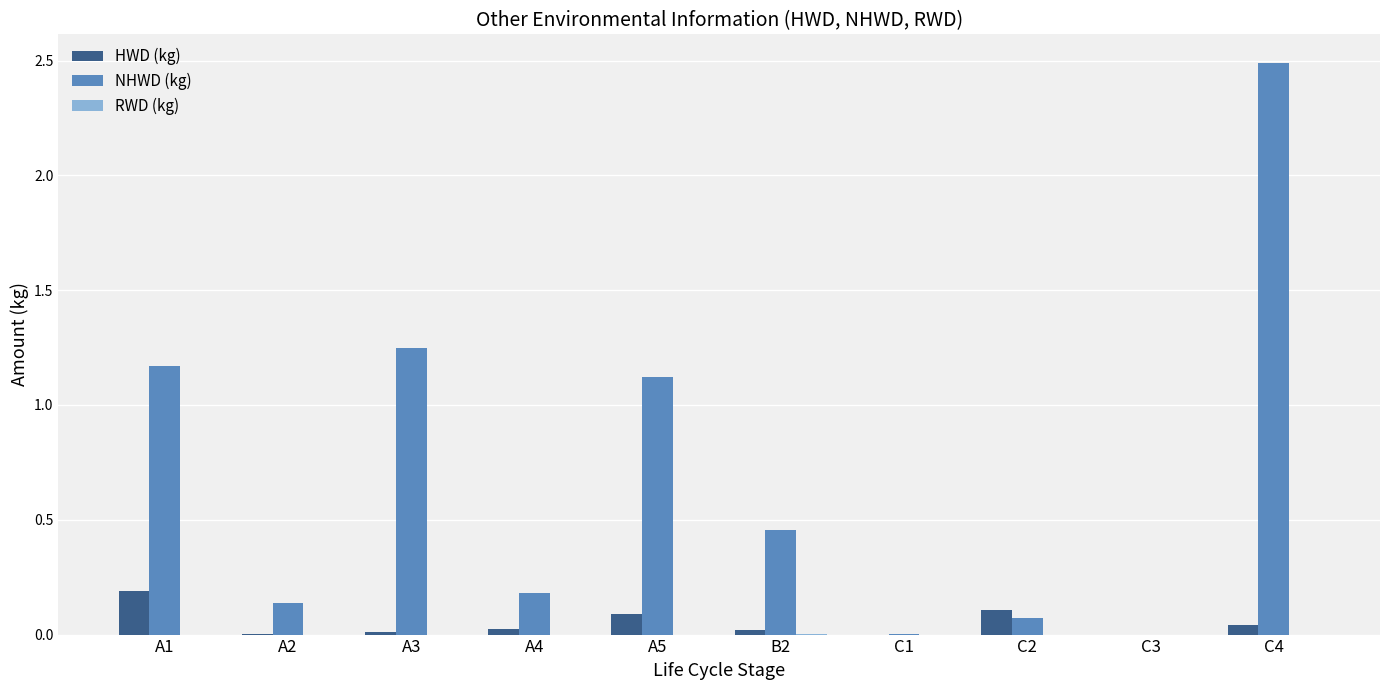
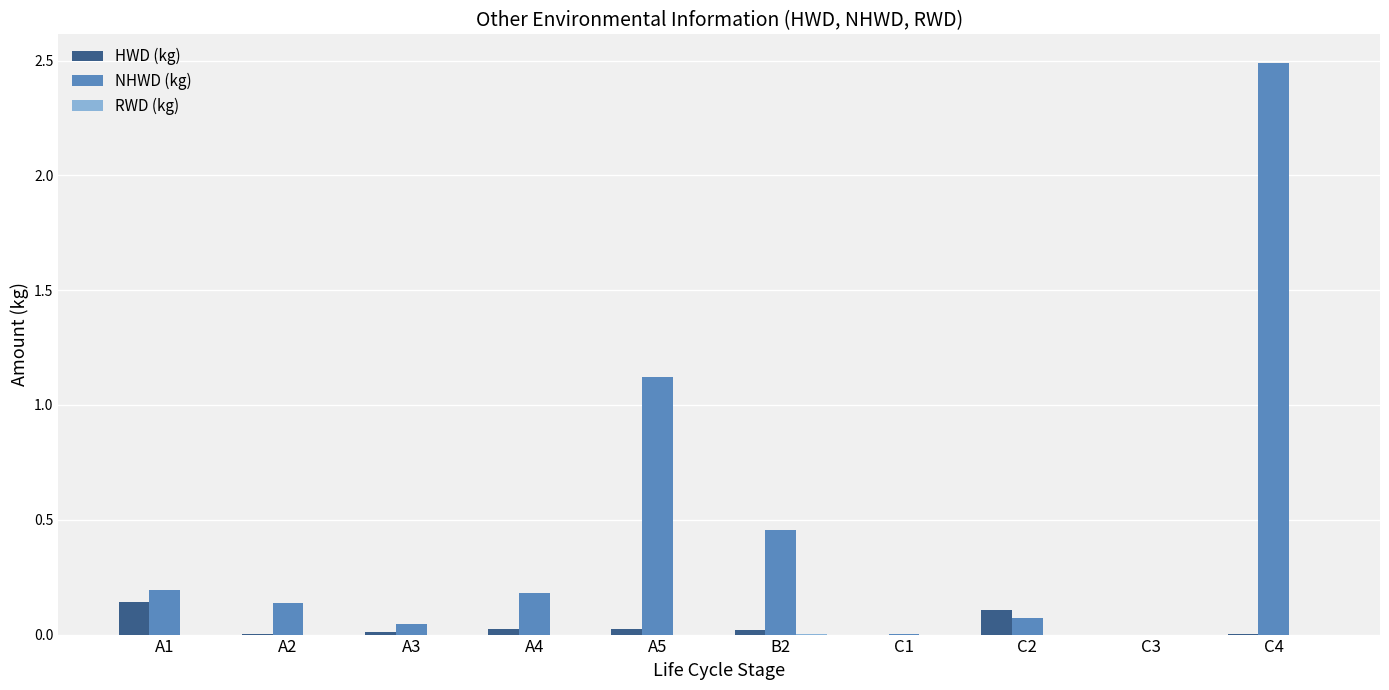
HWD (kg), A1: 0.19 -> 0.14
NHWD (kg), A1: 1.17 -> 0.19
NHWD (kg), A3: 1.25 -> 0.05
HWD (kg), A5: 0.09 -> 0.02
HWD (kg), C4: 0.04 -> 0.00
